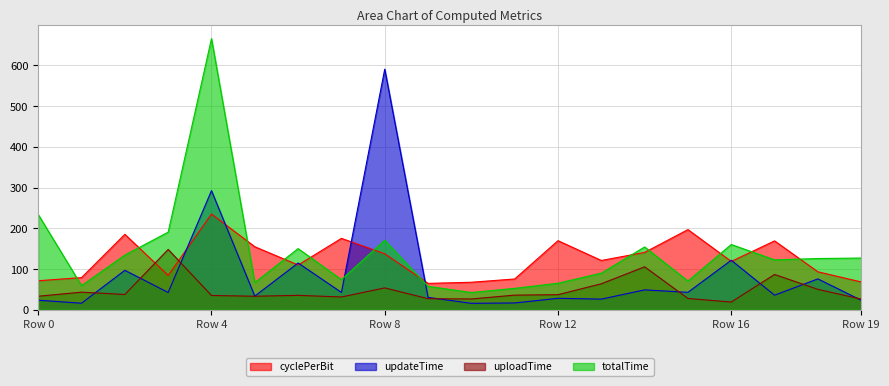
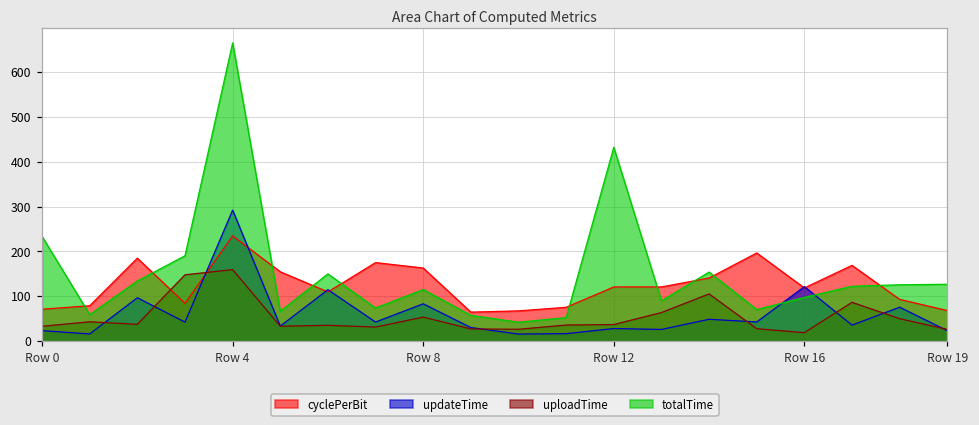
uploadTime, Row 4: 40 -> 160
cyclePerBit, Row 8: 140 -> 160
updateTime, Row 8: 590 -> 80
totalTime, Row 8: 170 -> 120
cyclePerBit, Row 12: 170 -> 120
totalTime, Row 12: 70 -> 430
totalTime, Row 16: 160 -> 100
